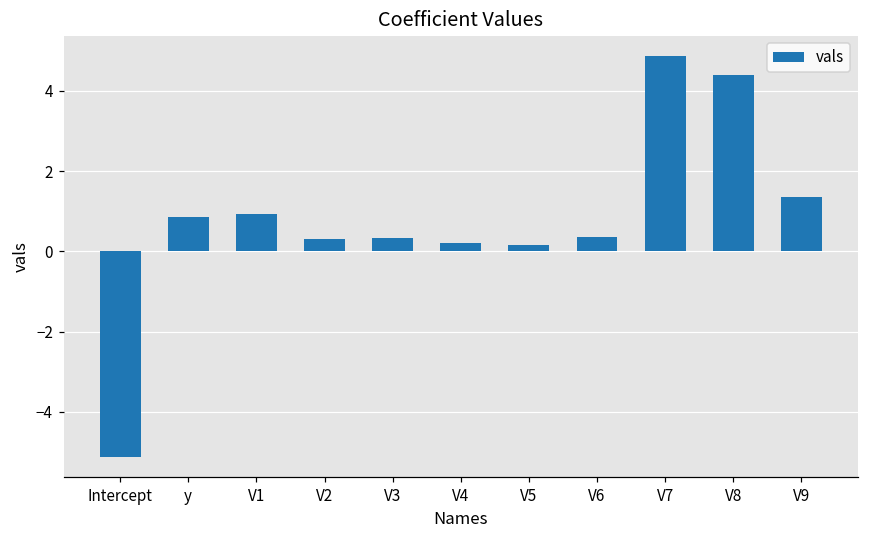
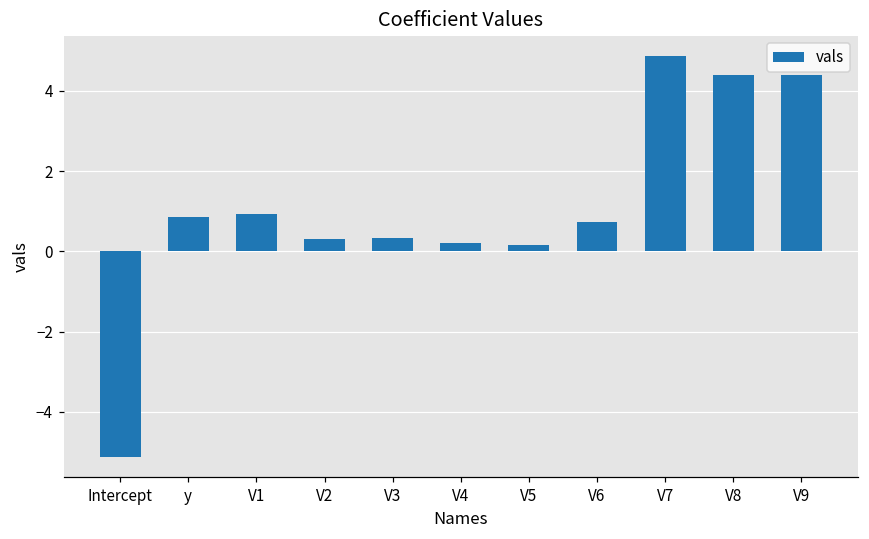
V6: 0.4 -> 0.7
V9: 1.4 -> 4.4
